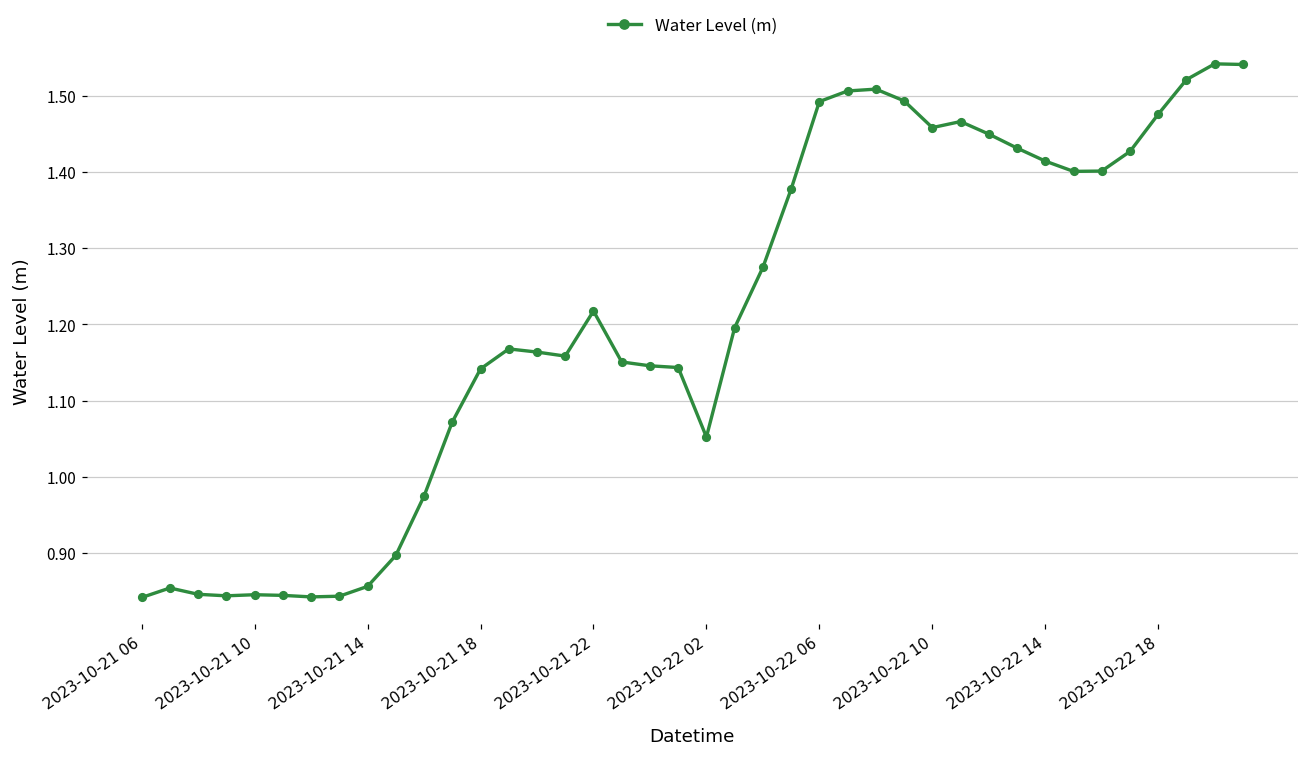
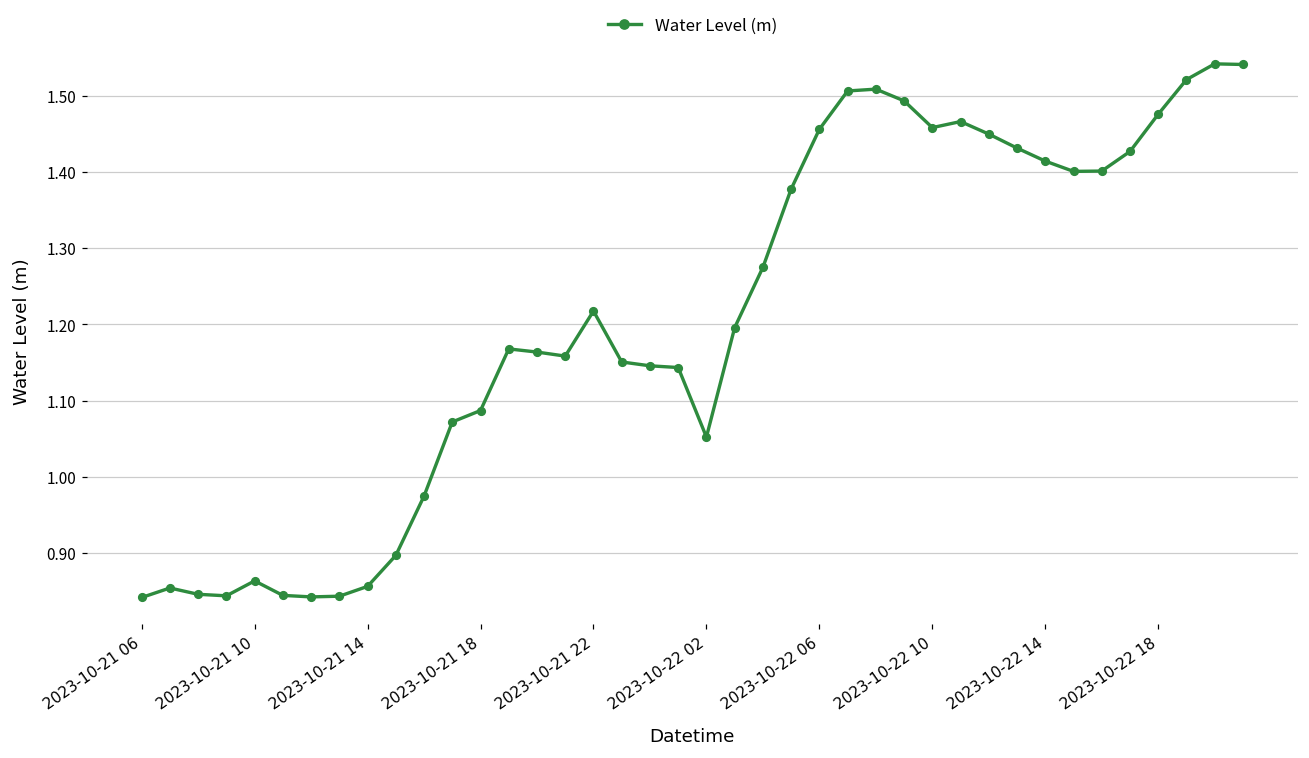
2023-10-21 10: 0.85 -> 0.86
2023-10-21 18: 1.14 -> 1.09
2023-10-22 06: 1.49 -> 1.46
